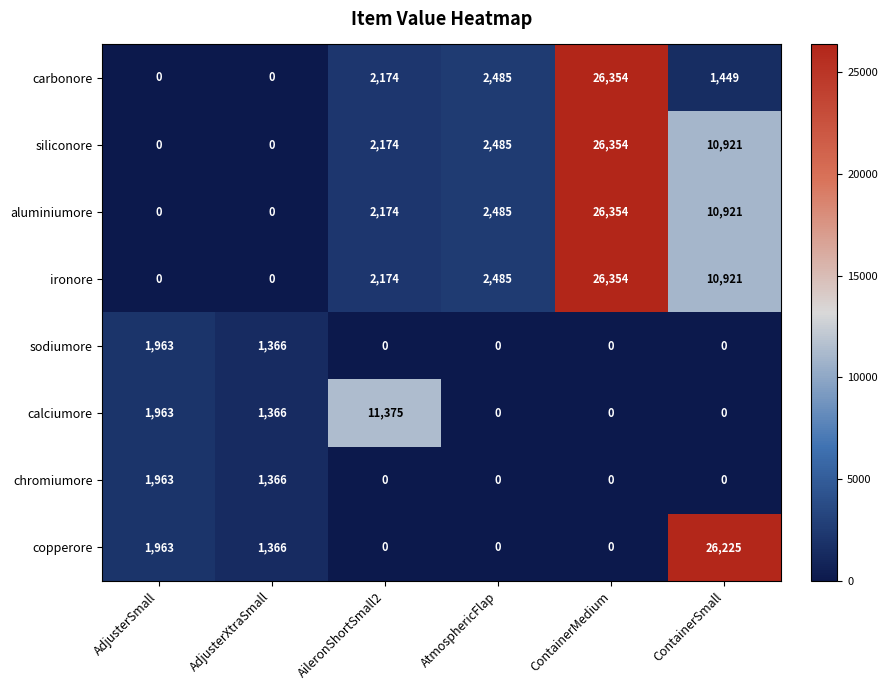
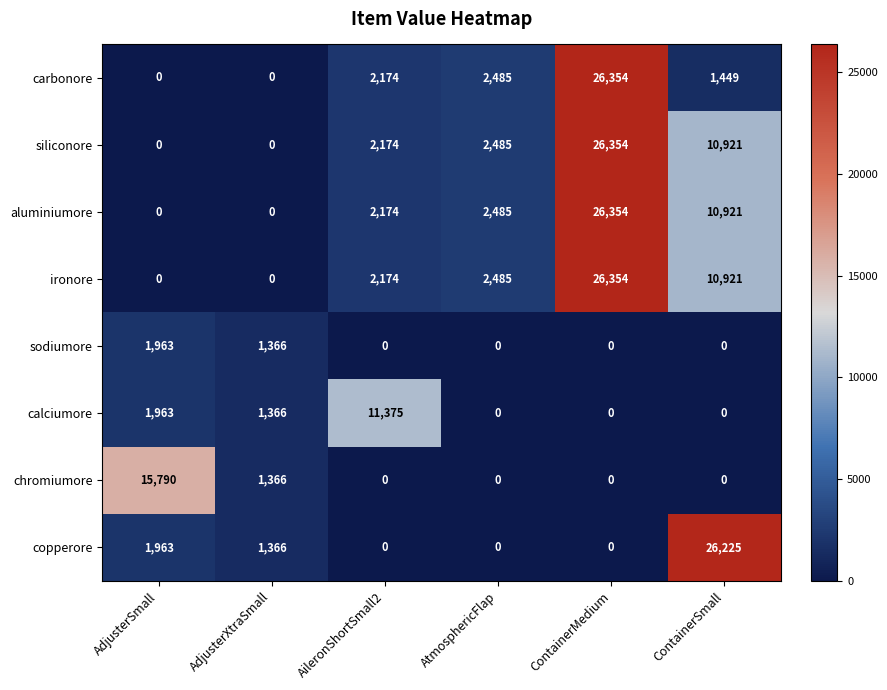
chromiumore, AdjusterSmall: 1,963 -> 15,790
